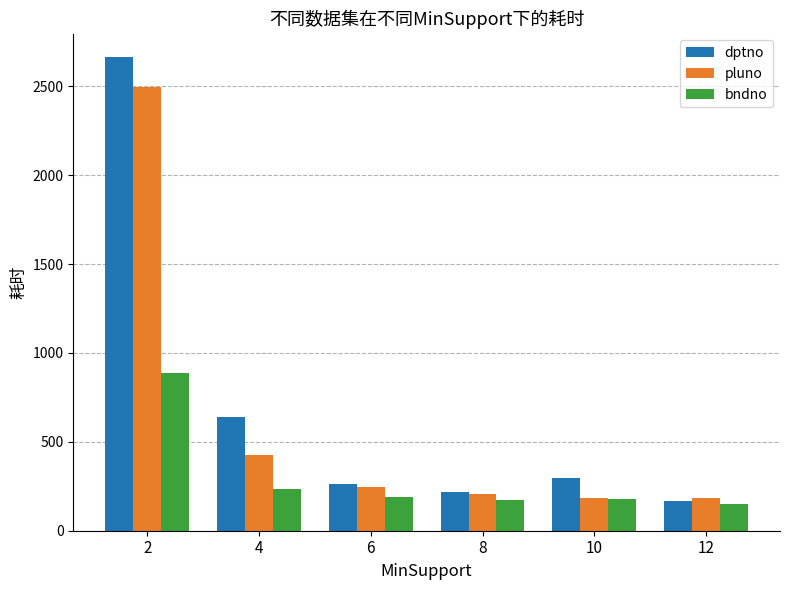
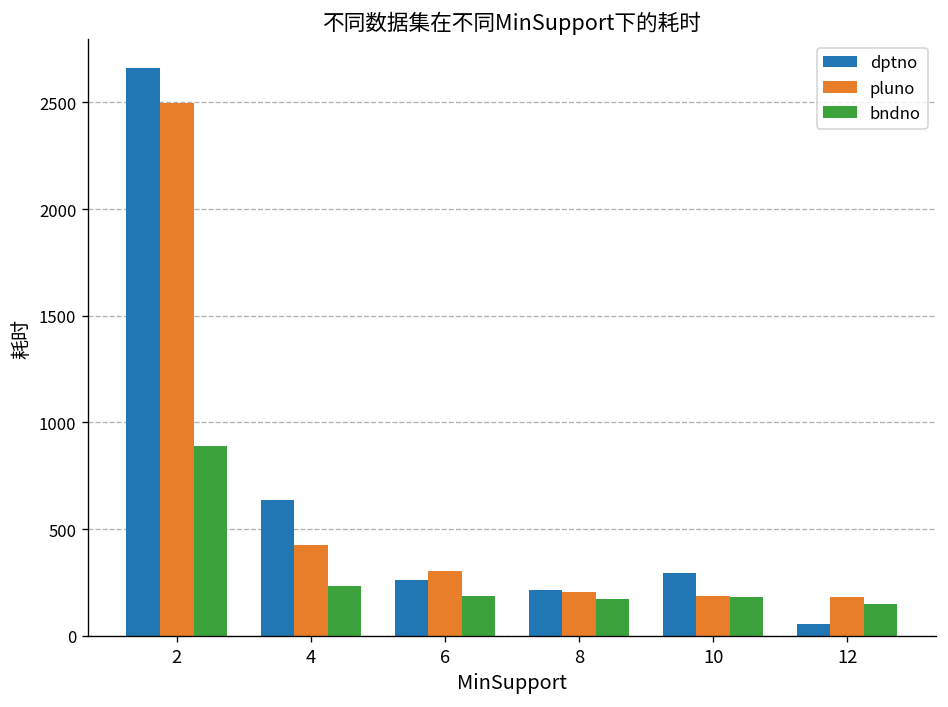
pluno, 6: 250 -> 310
dptno, 12: 170 -> 60
